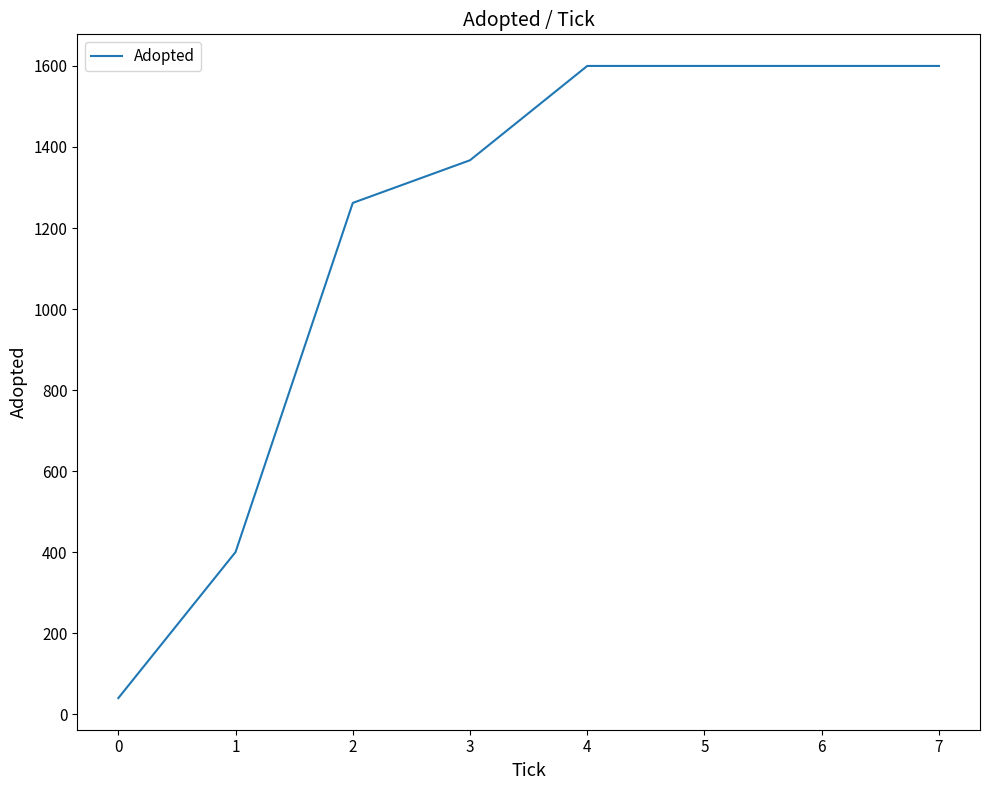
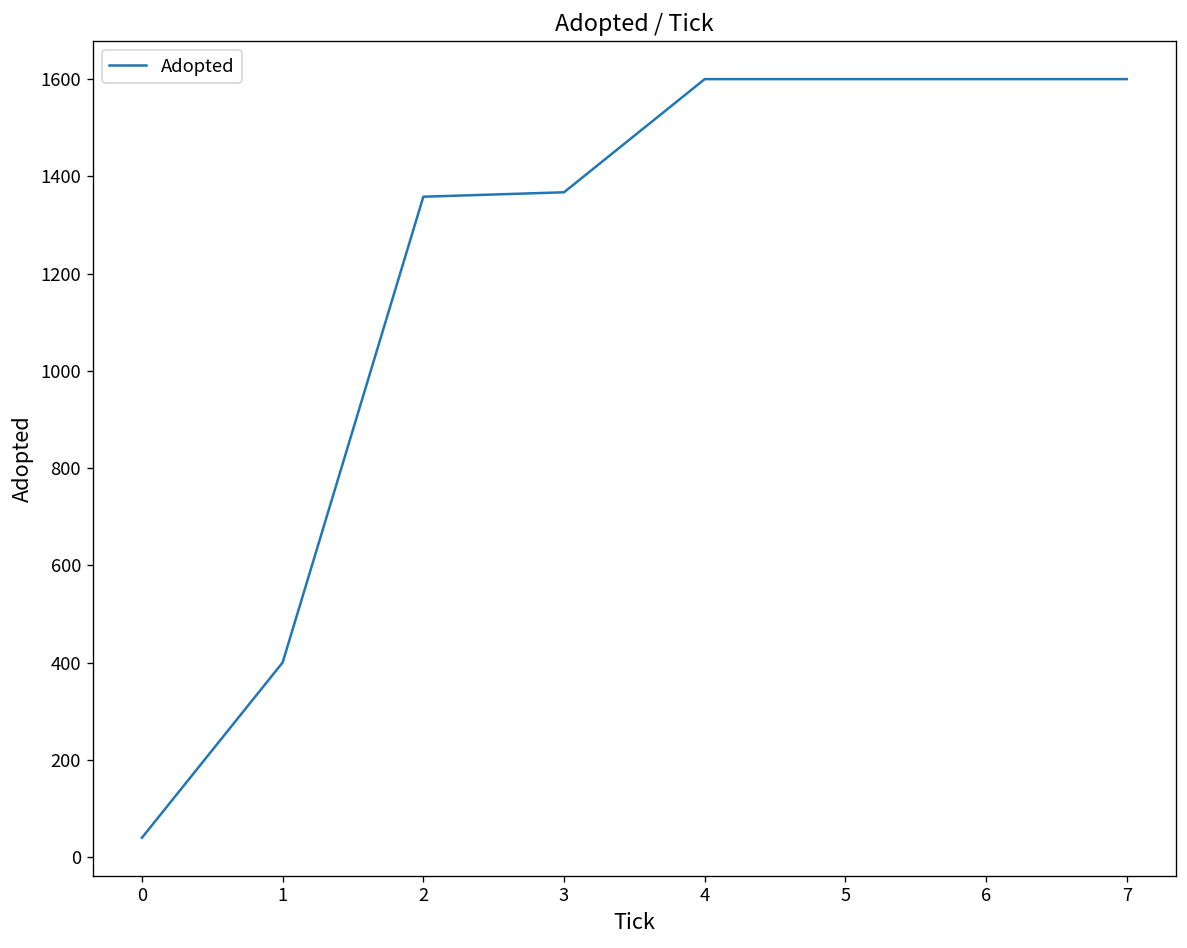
2: 1260 -> 1360
